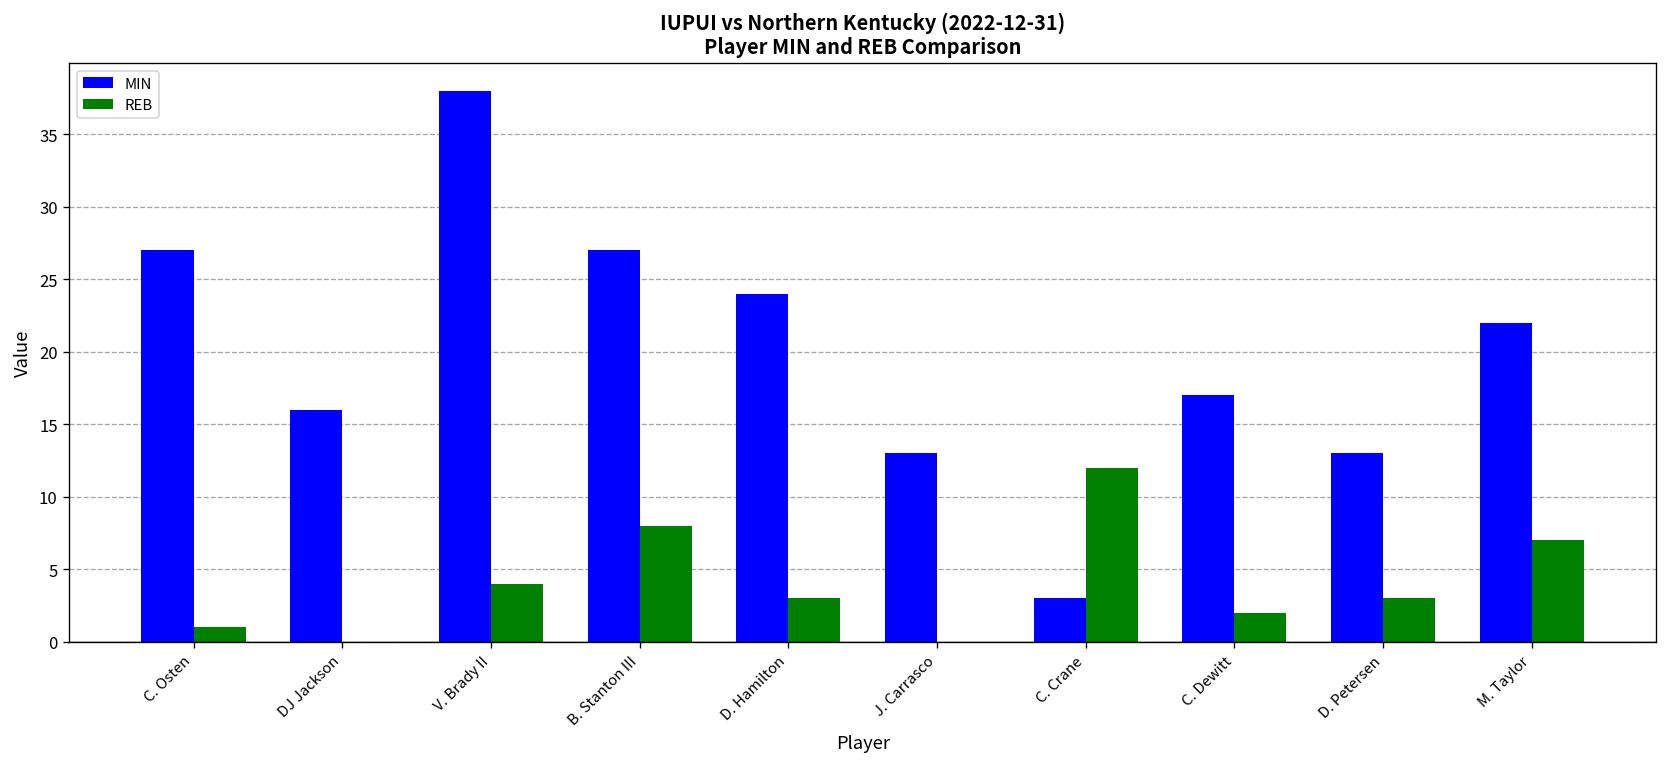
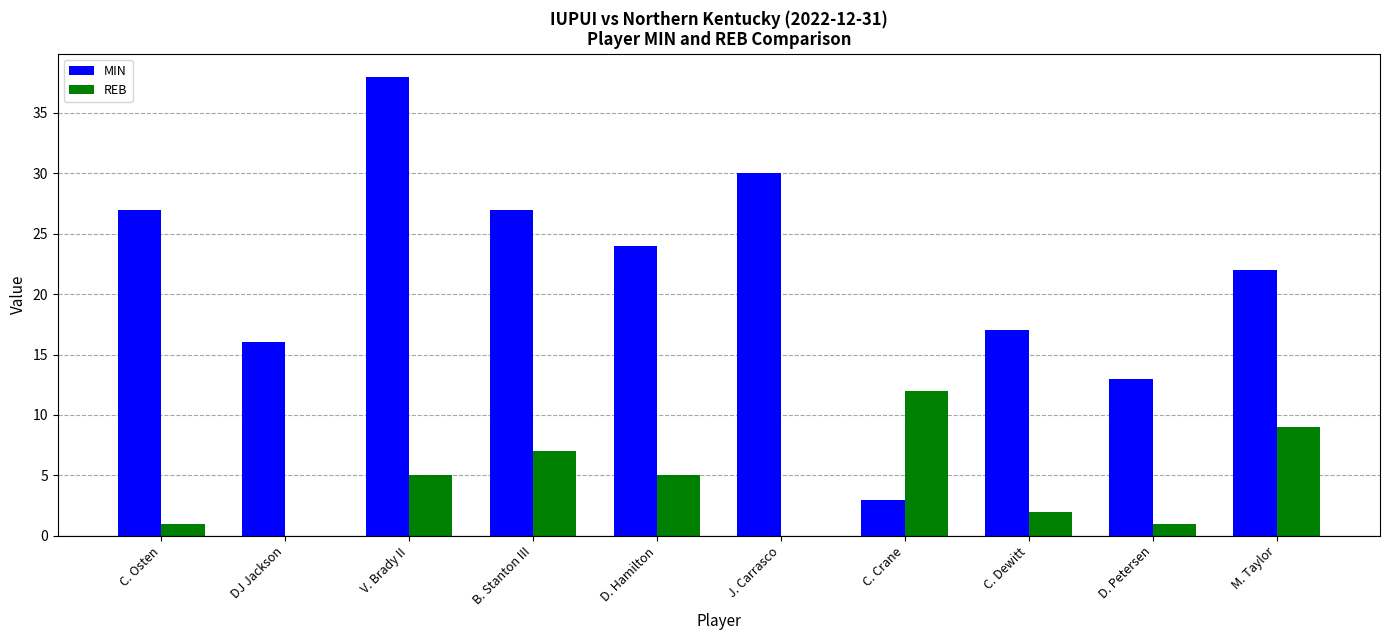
REB, V. Brady II: 4 -> 5
REB, B. Stanton III: 8 -> 7
REB, D. Hamilton: 3 -> 5
MIN, J. Carrasco: 13 -> 30
REB, D. Petersen: 3 -> 1
REB, M. Taylor: 7 -> 9
